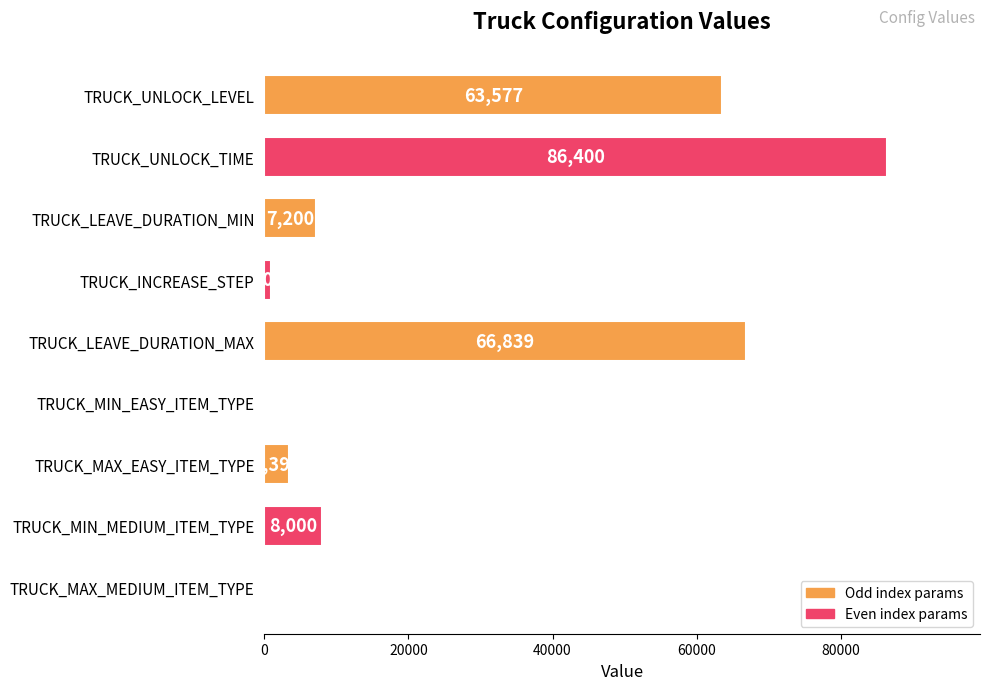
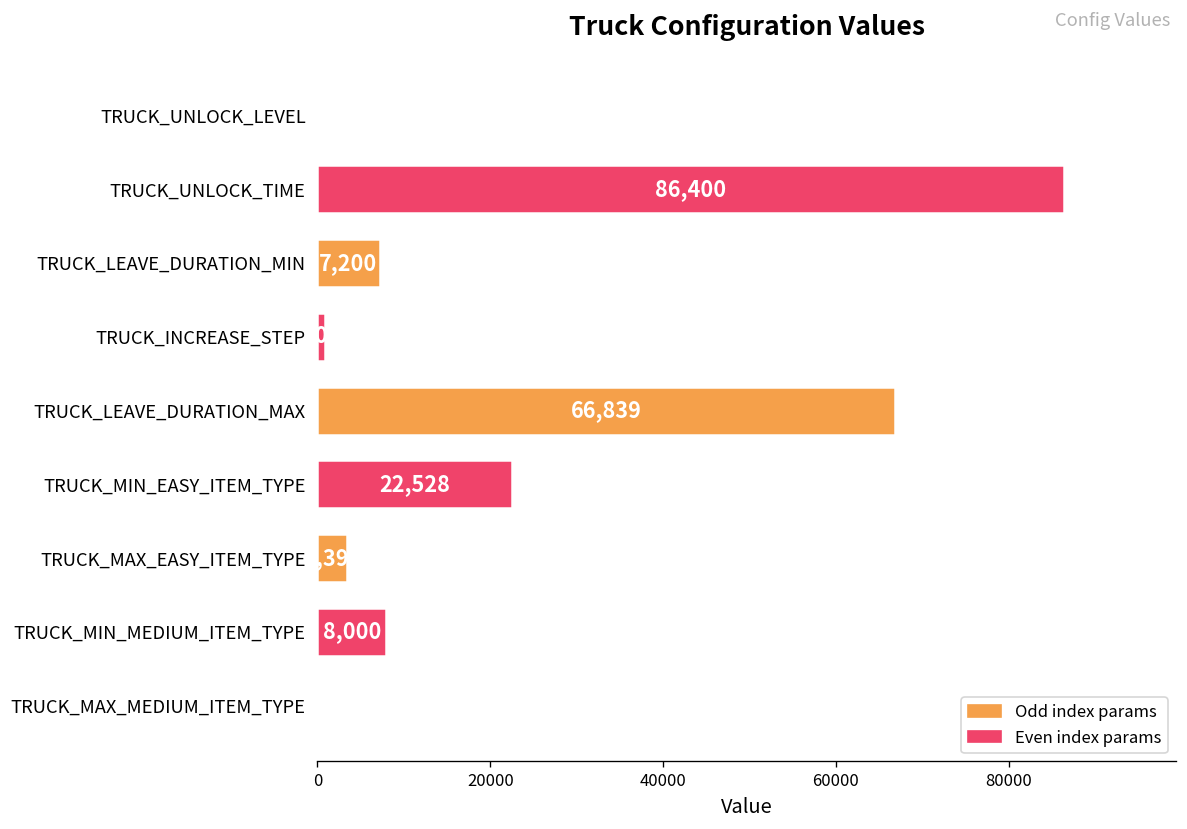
TRUCK_UNLOCK_LEVEL: 64000 -> 0
TRUCK_MIN_EASY_ITEM_TYPE: 0 -> 23000
